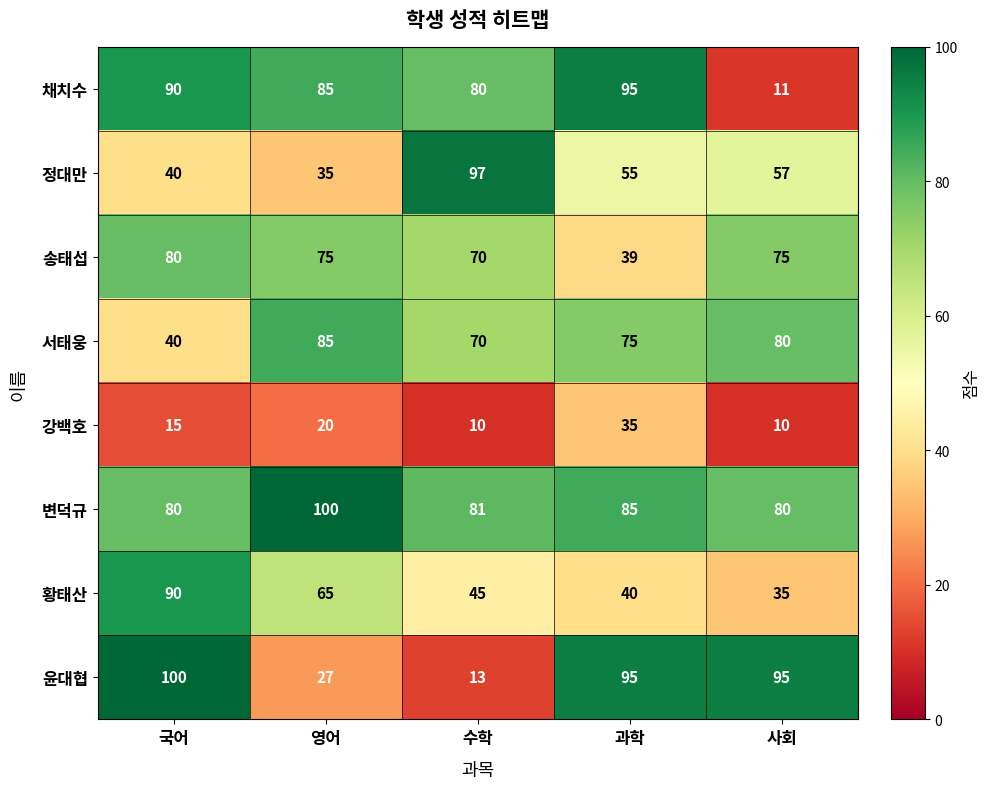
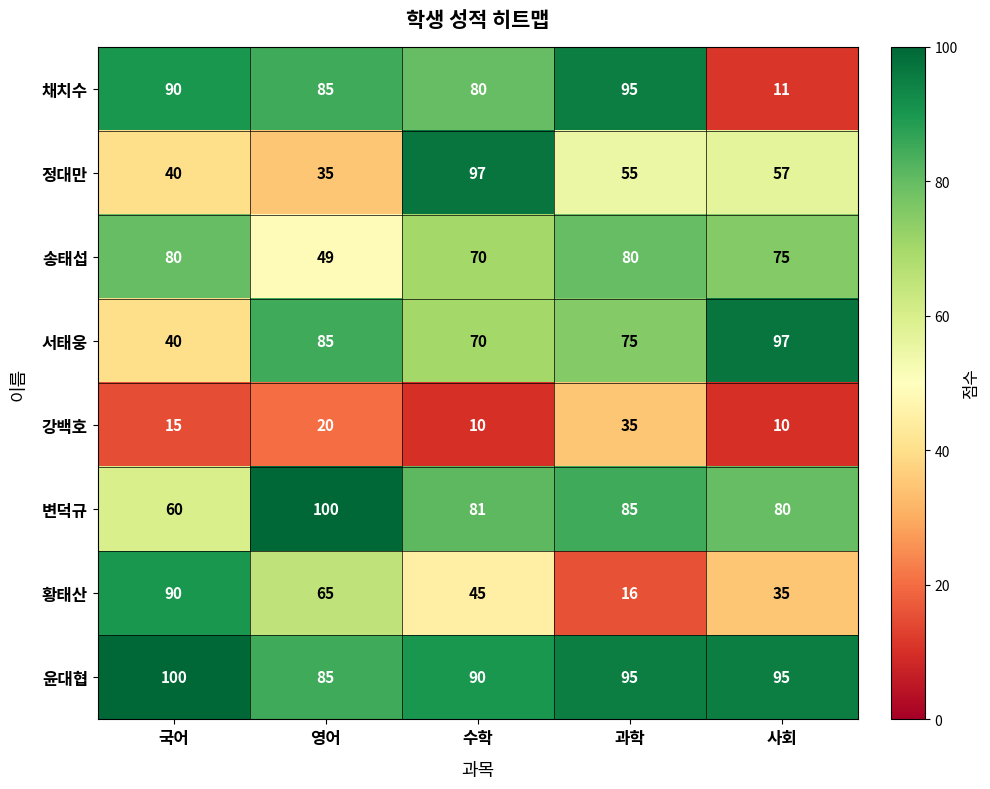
송태섭, 영어: 75 -> 49
송태섭, 과학: 39 -> 80
서태웅, 사회: 80 -> 97
변덕규, 국어: 80 -> 60
황태산, 과학: 40 -> 16
윤대협, 영어: 27 -> 85
윤대협, 수학: 13 -> 90
